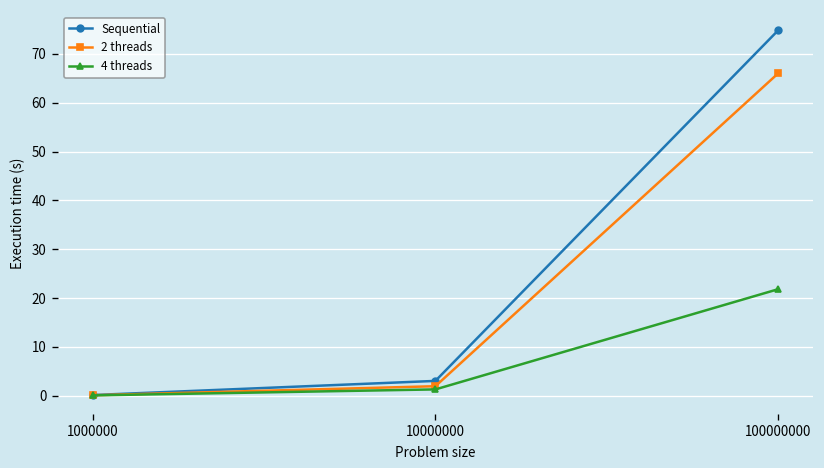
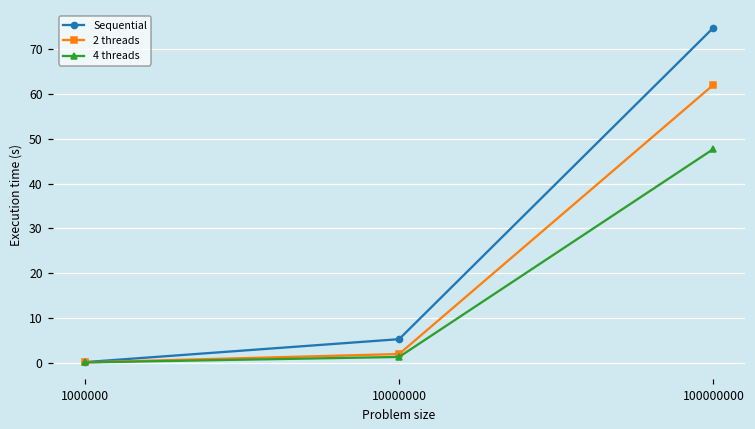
Sequential, 10000000: 3 -> 5
2 threads, 100000000: 66 -> 62
4 threads, 100000000: 22 -> 48
